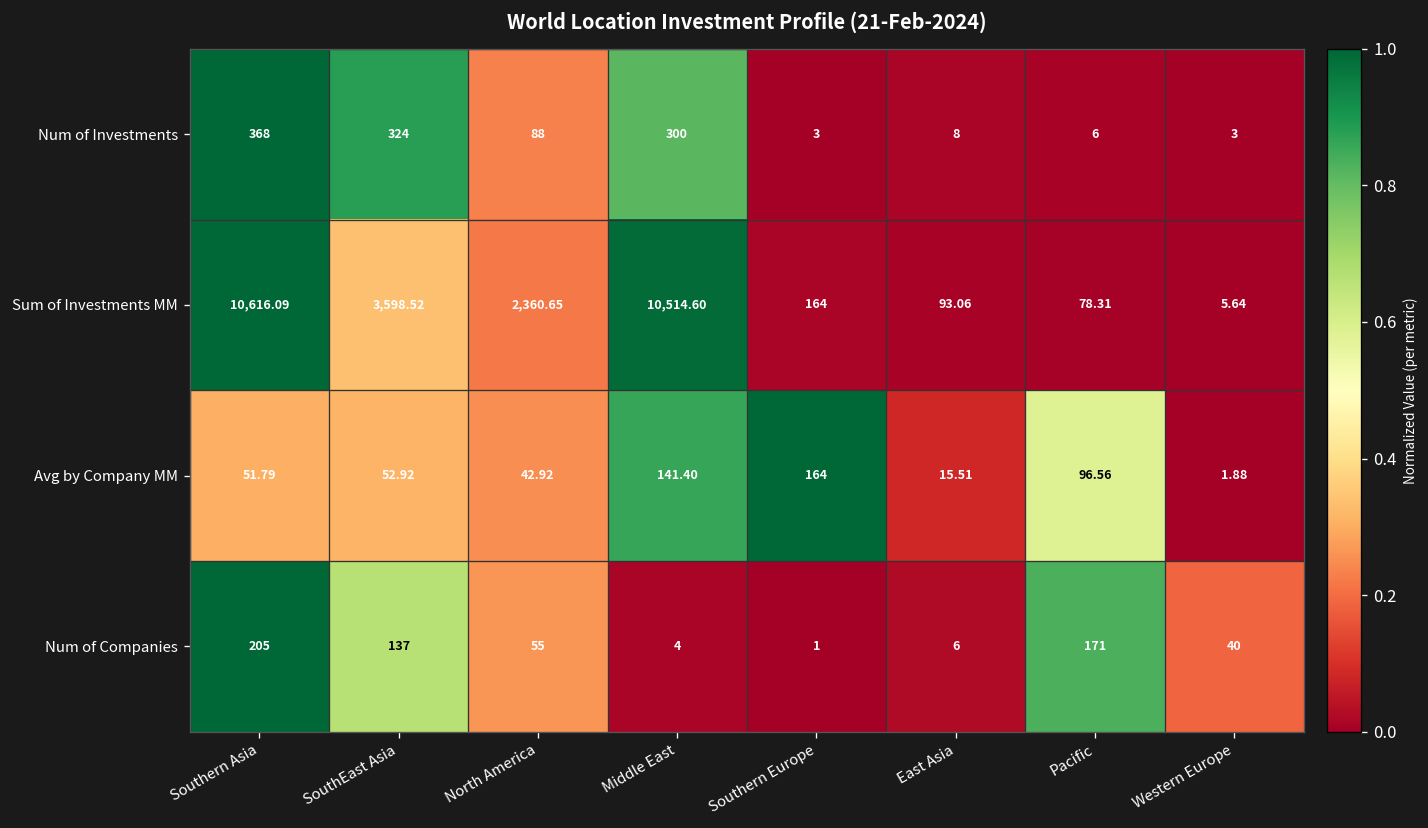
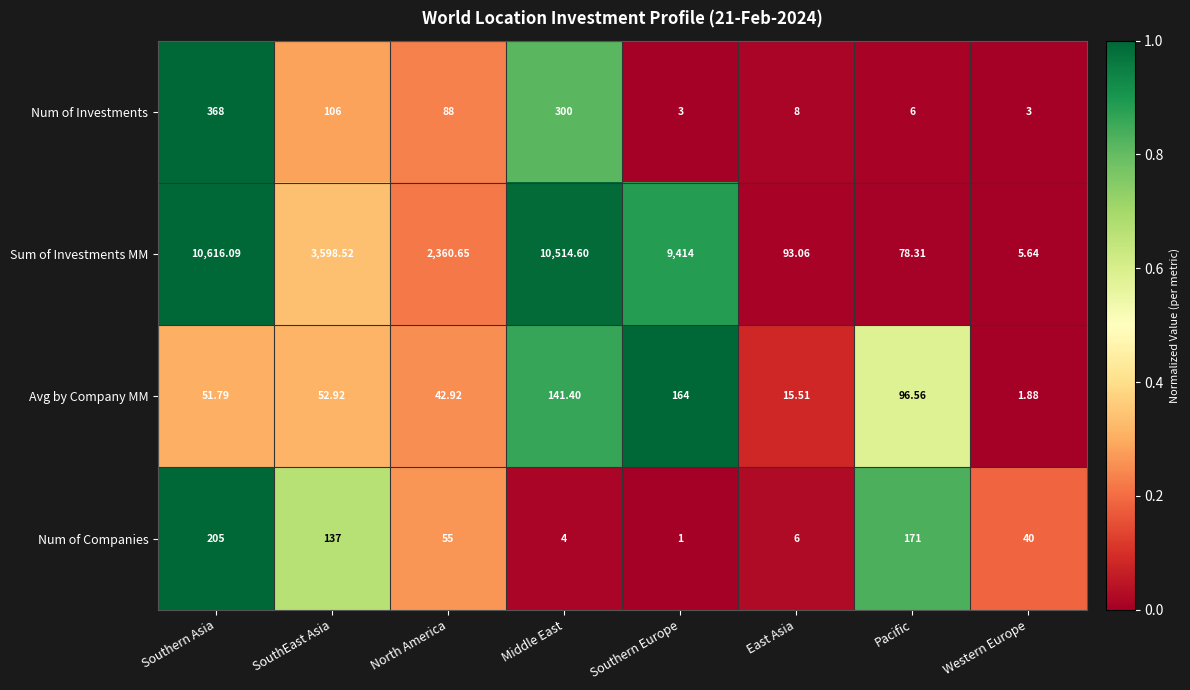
Num of Investments, SouthEast Asia: 324 -> 106
Sum of Investments MM, Southern Europe: 164 -> 9,414
